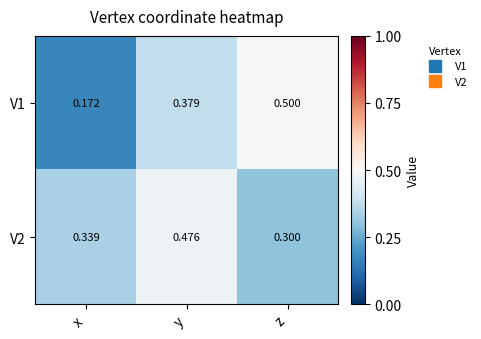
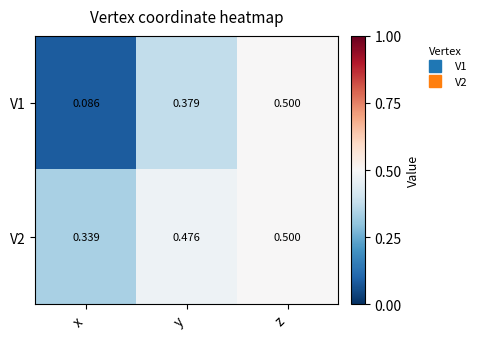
V1, x: 0.172 -> 0.086
V2, z: 0.300 -> 0.500
